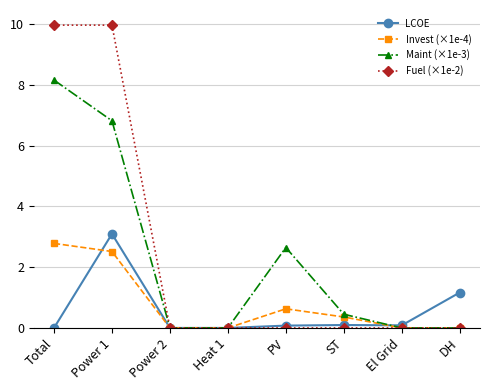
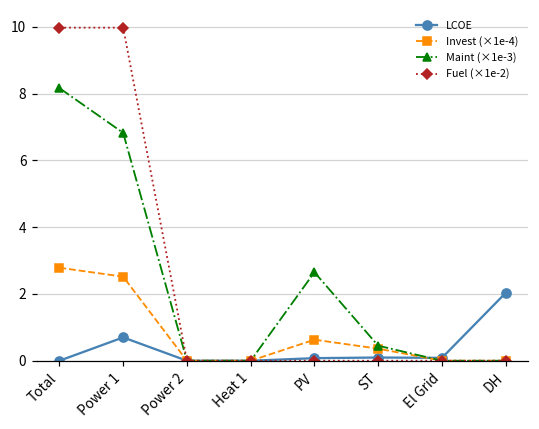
LCOE, Power 1: 3.1 -> 0.7
LCOE, DH: 1.2 -> 2.0
